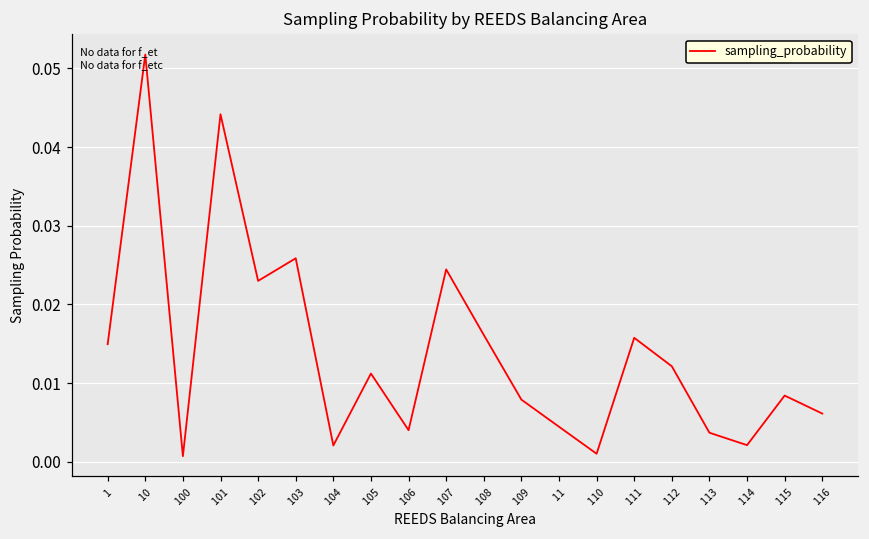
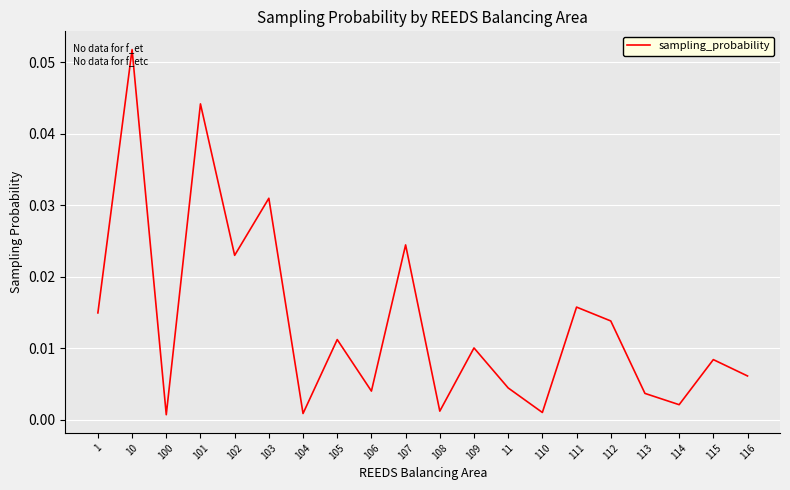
103: 0.026 -> 0.031
104: 0.002 -> 0.001
108: 0.016 -> 0.001
109: 0.008 -> 0.010
112: 0.012 -> 0.014
